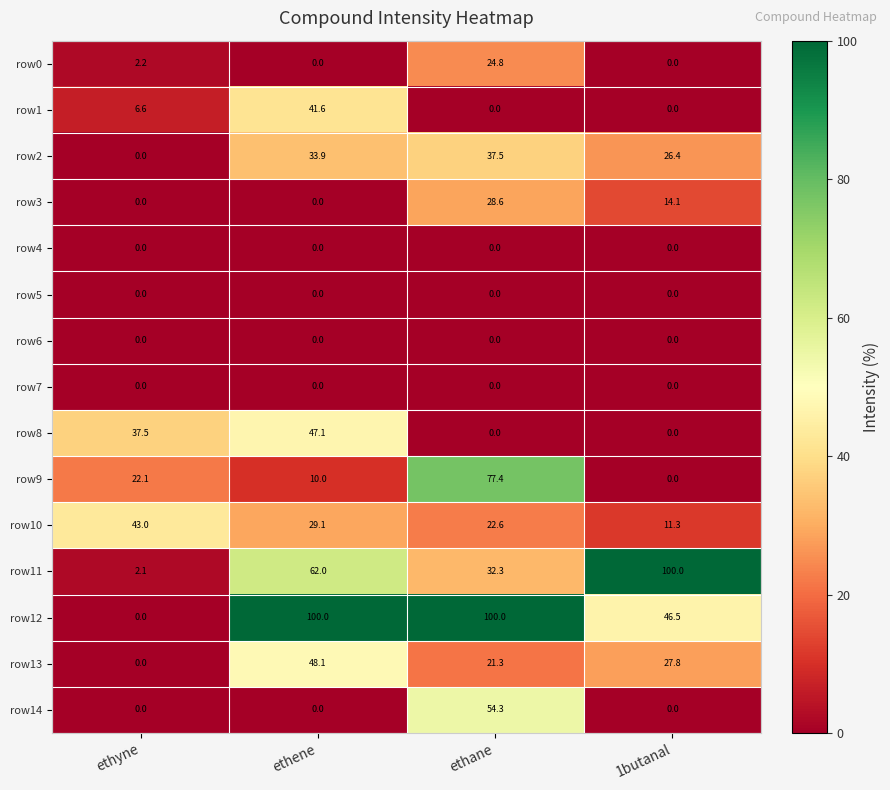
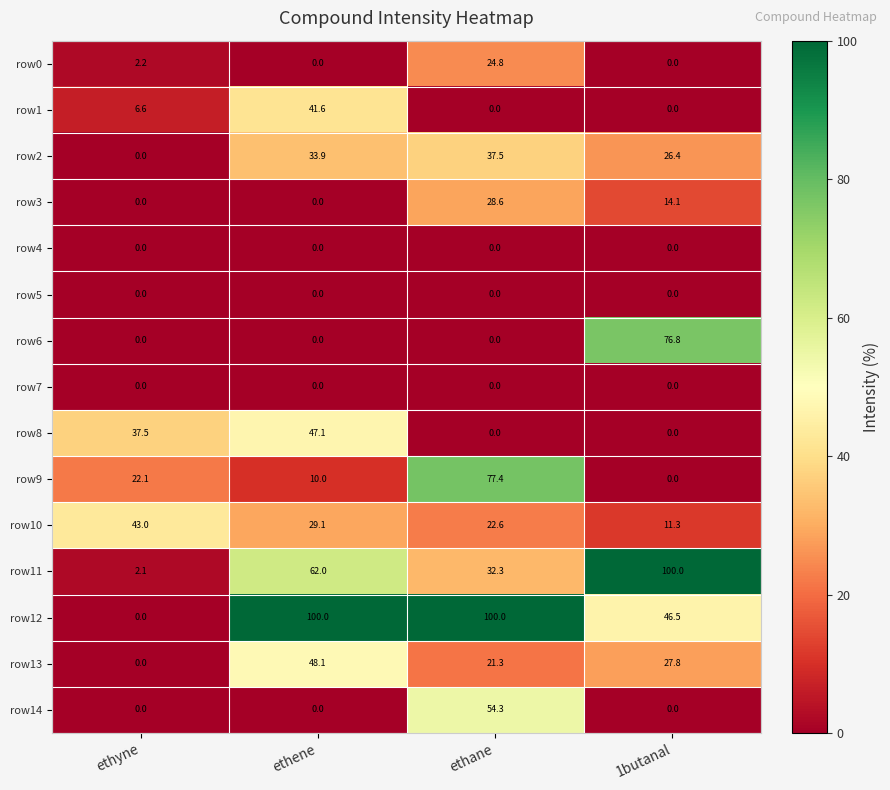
row6, 1butanal: 0.0 -> 76.8
